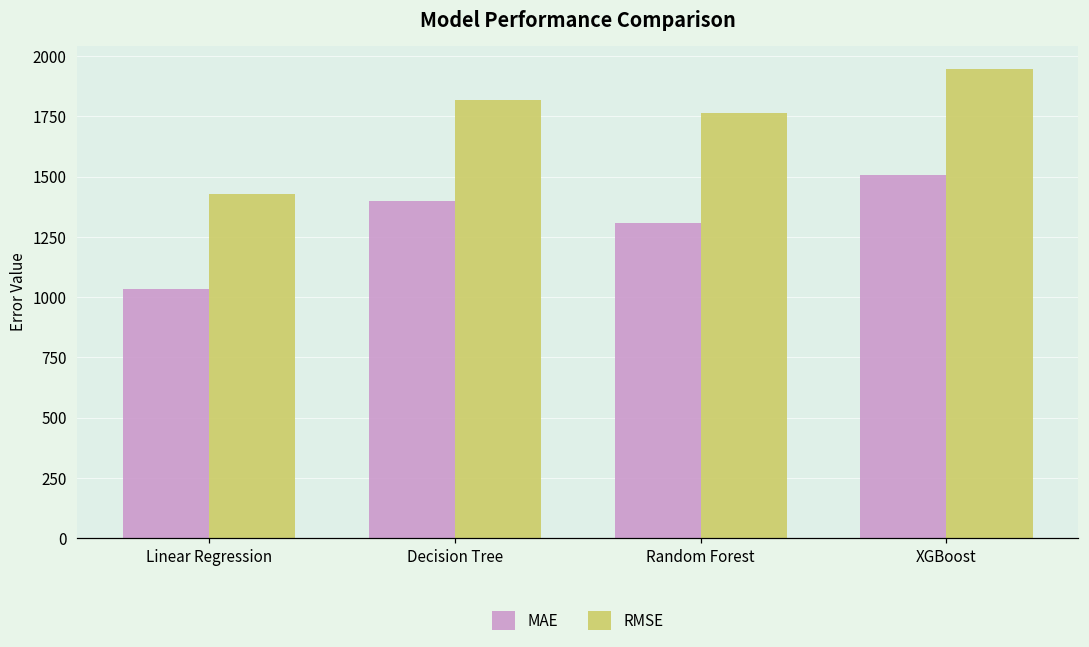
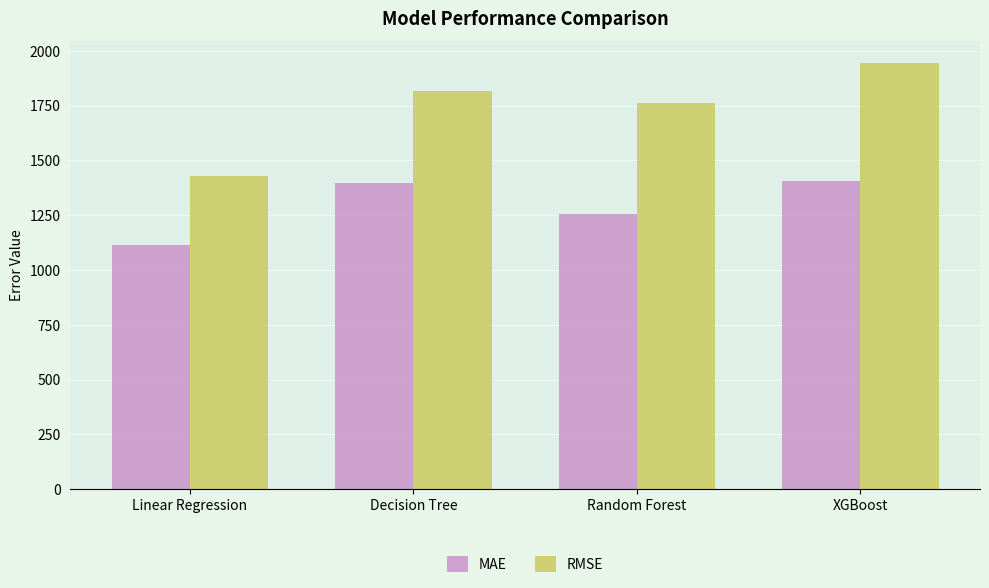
MAE, Linear Regression: 1040 -> 1120
MAE, Random Forest: 1310 -> 1260
MAE, XGBoost: 1500 -> 1400
